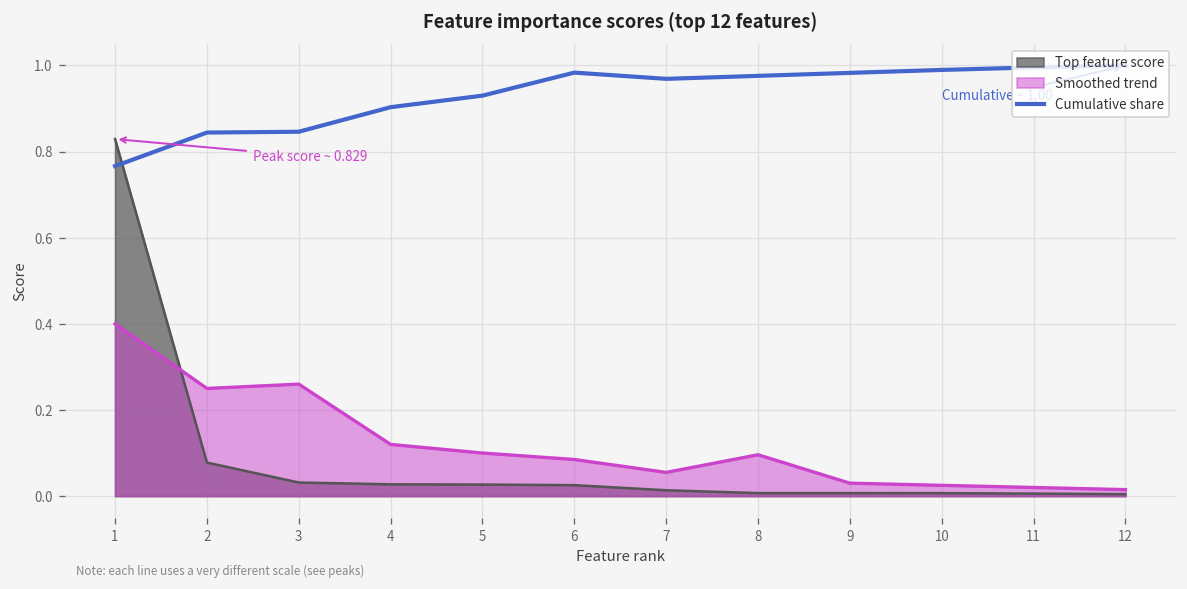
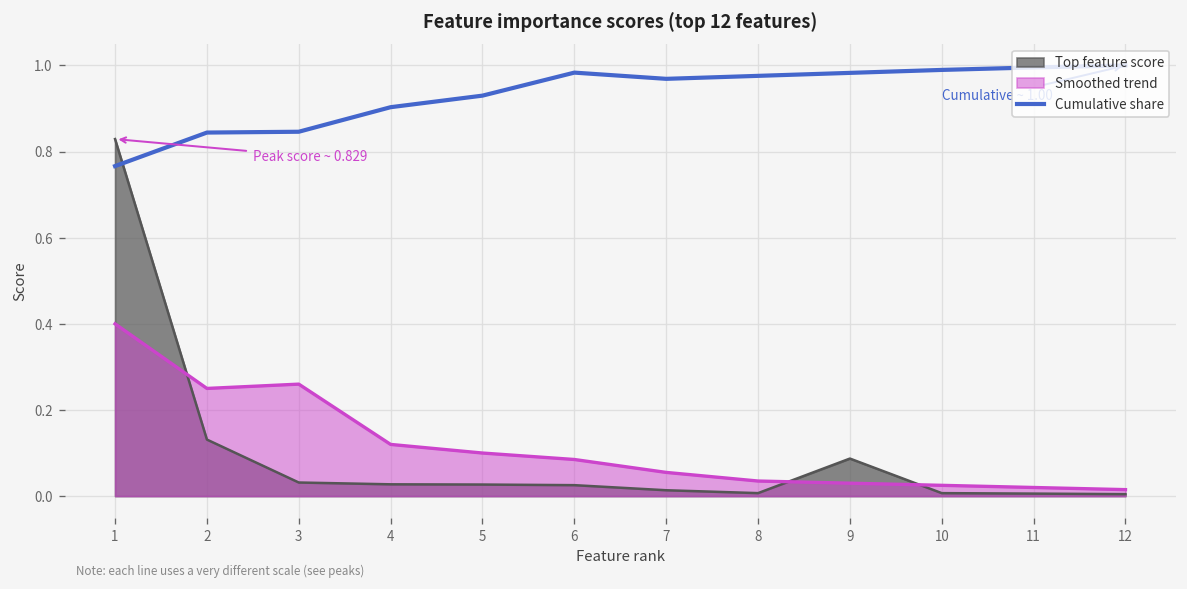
Top feature score, 2: 0.08 -> 0.13
Smoothed trend, 8: 0.10 -> 0.04
Top feature score, 9: 0.01 -> 0.09
